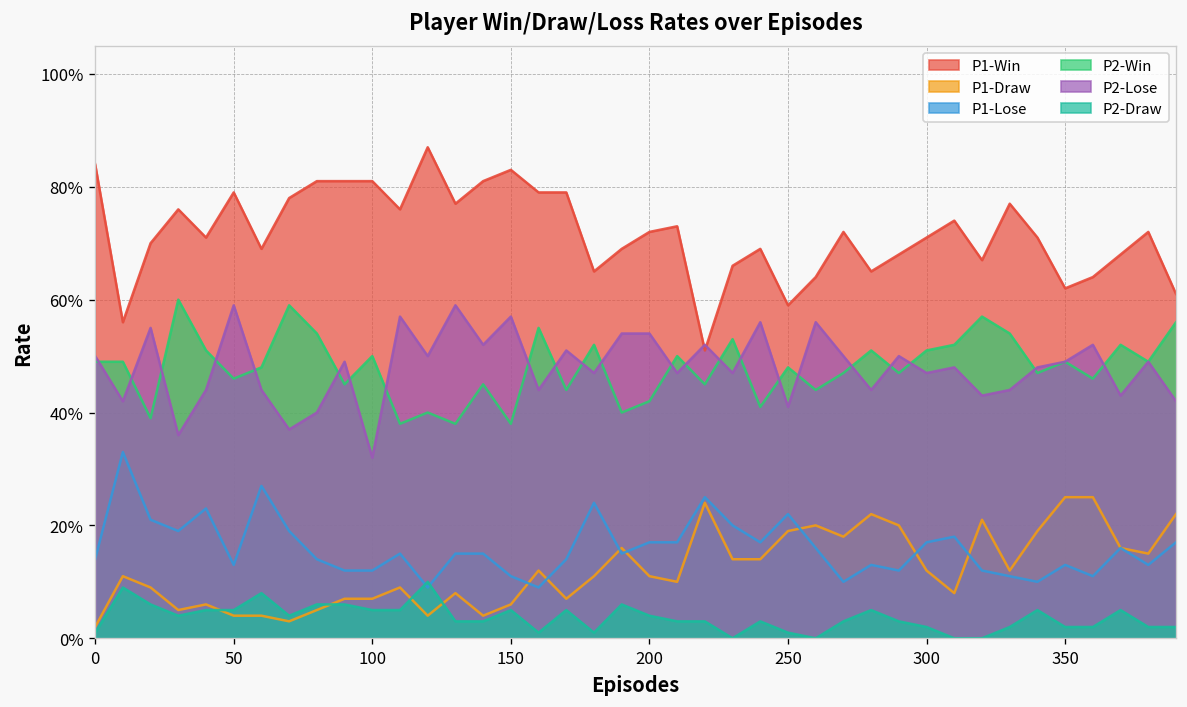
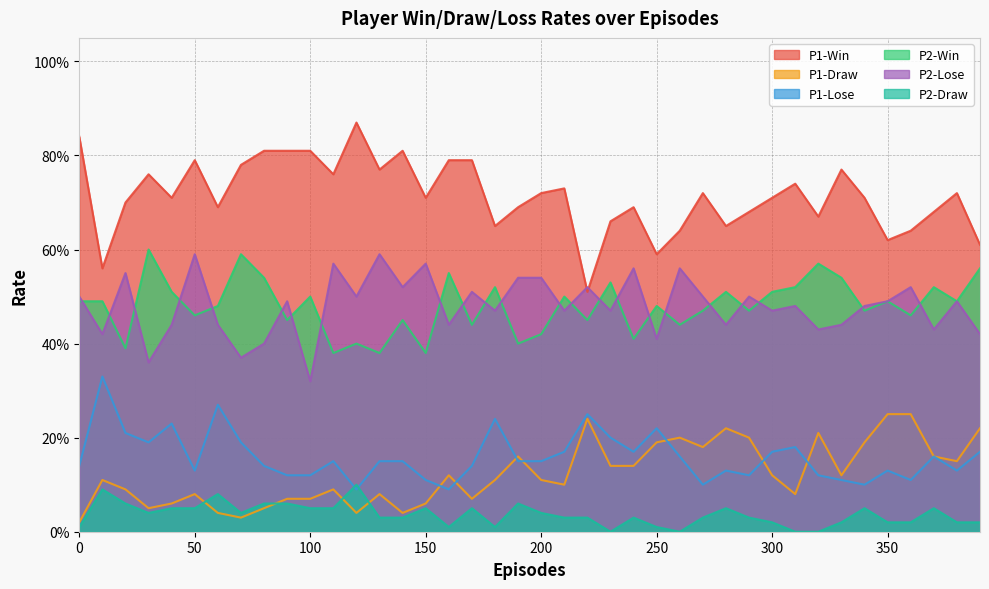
P1-Draw, 50: 4% -> 8%
P1-Win, 150: 83% -> 71%
P1-Lose, 200: 17% -> 15%
